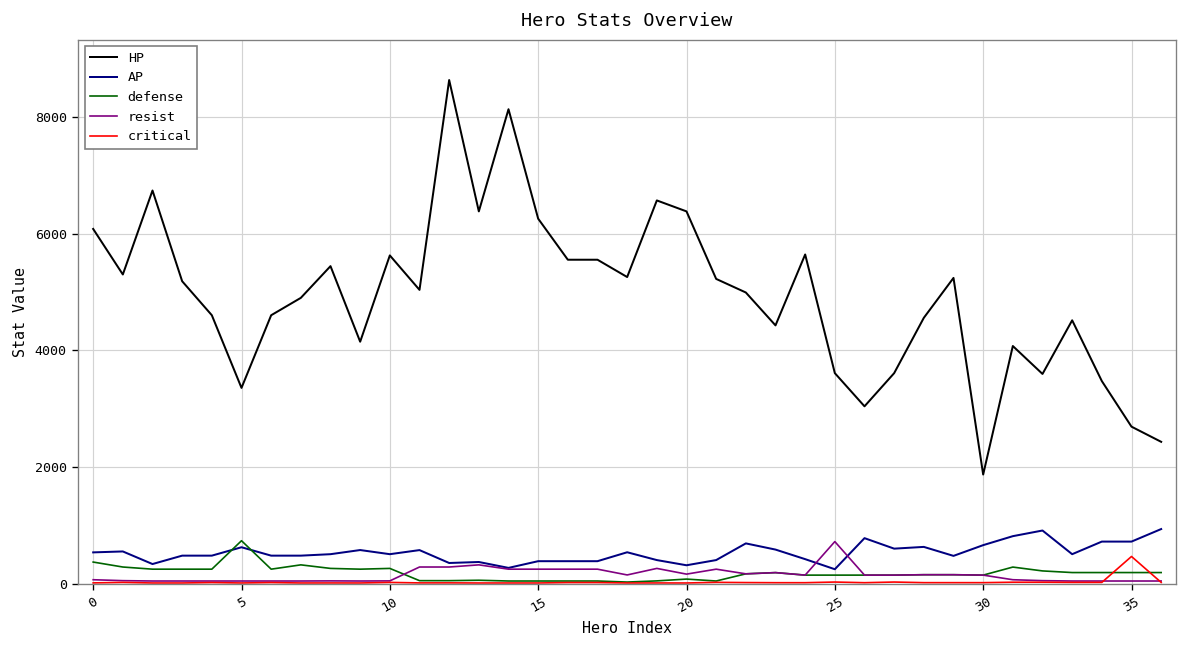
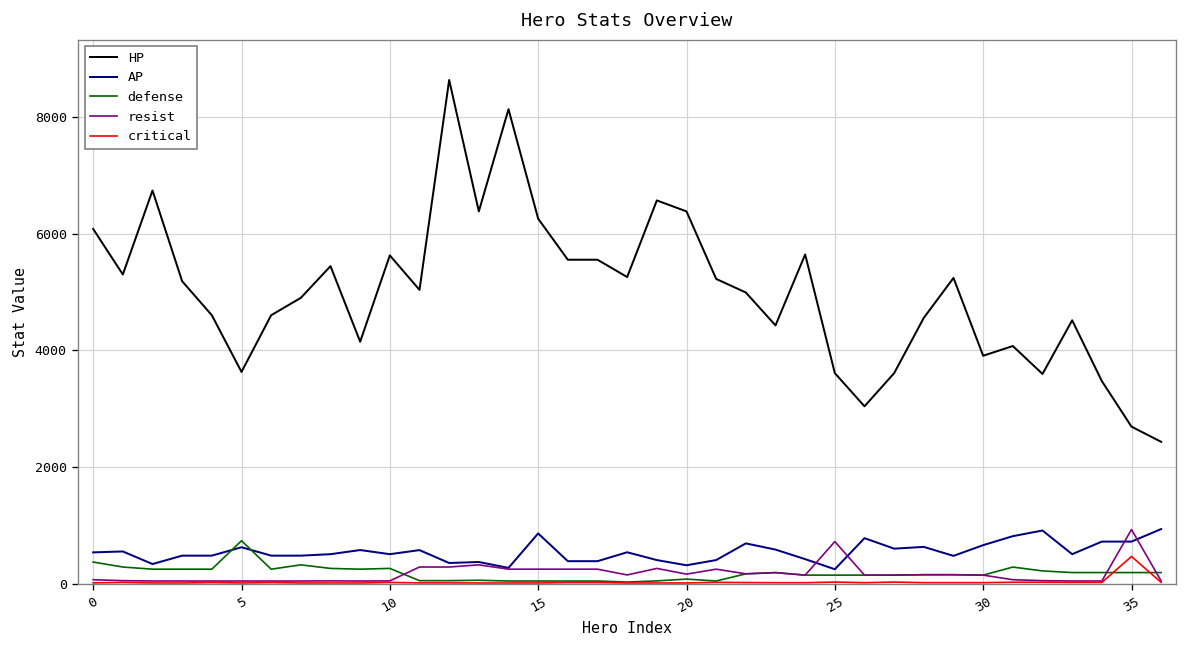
HP, 5: 3400 -> 3600
AP, 15: 400 -> 900
HP, 30: 1900 -> 3900
resist, 35: 0 -> 900
